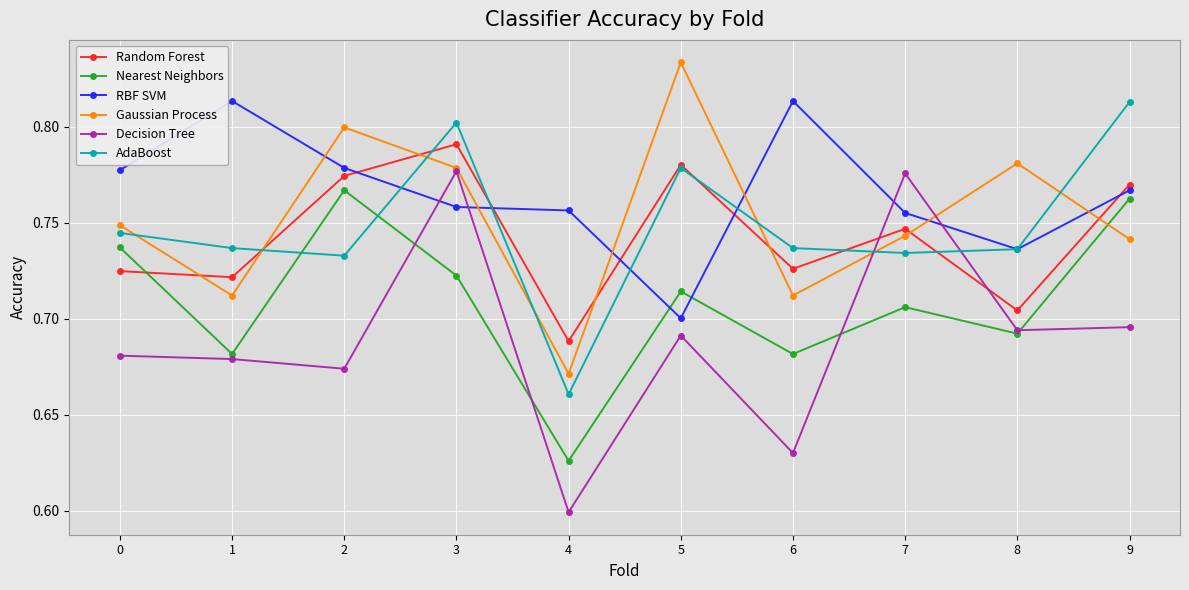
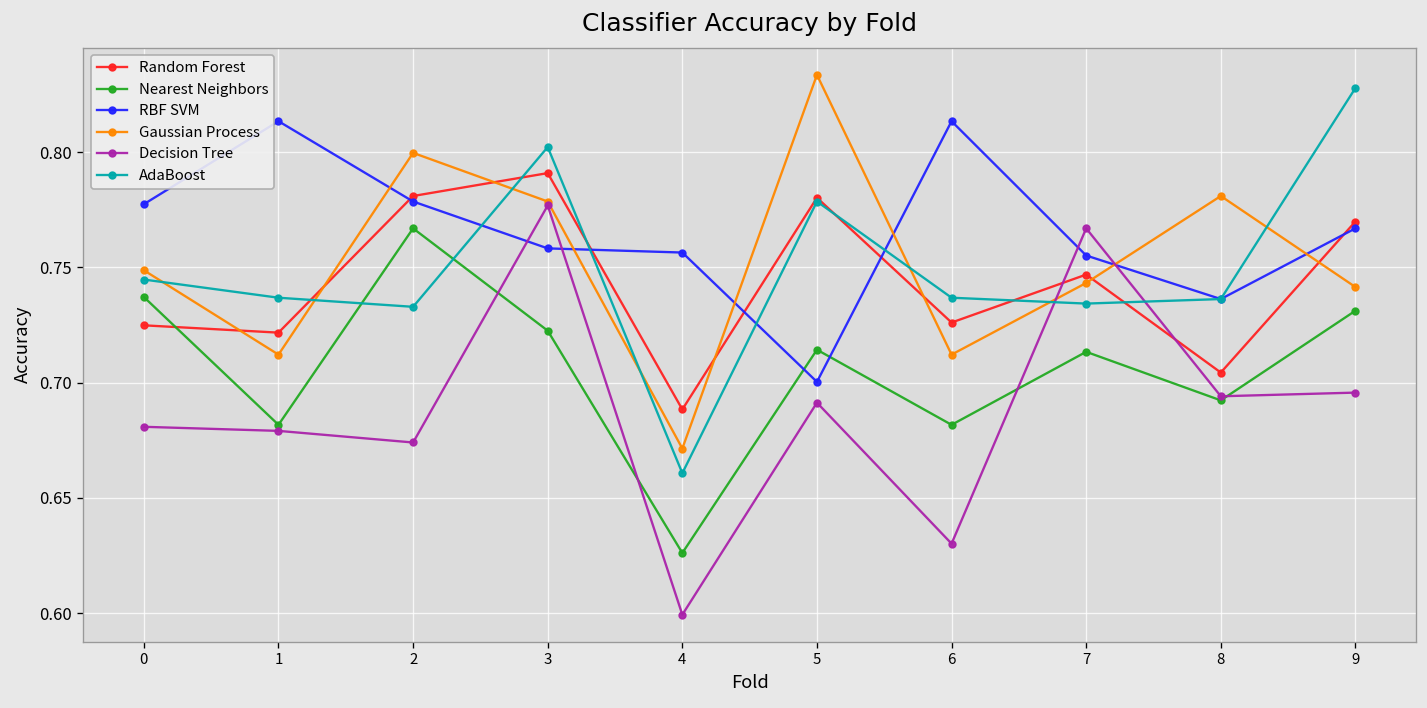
Random Forest, 2: 0.774 -> 0.781
Nearest Neighbors, 7: 0.706 -> 0.713
Decision Tree, 7: 0.776 -> 0.767
Nearest Neighbors, 9: 0.763 -> 0.731
AdaBoost, 9: 0.813 -> 0.828
